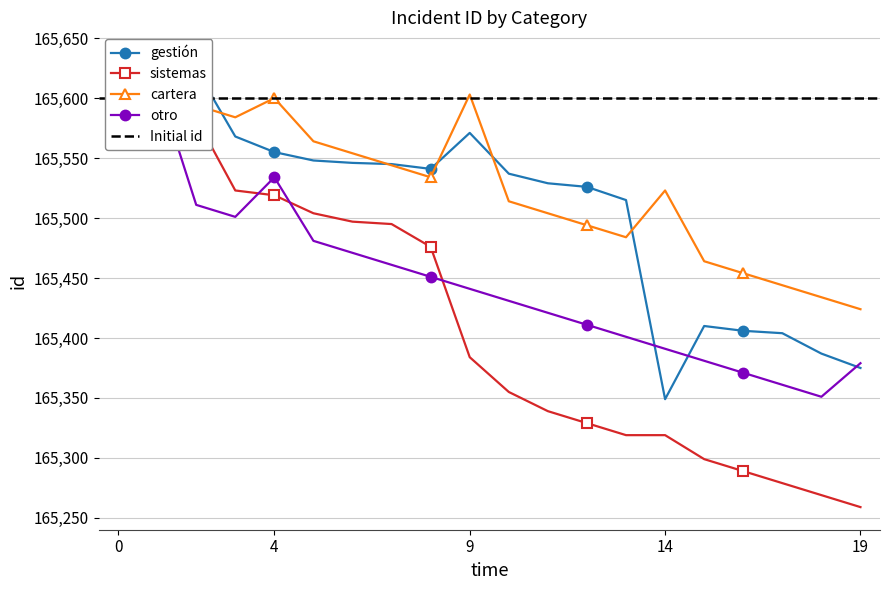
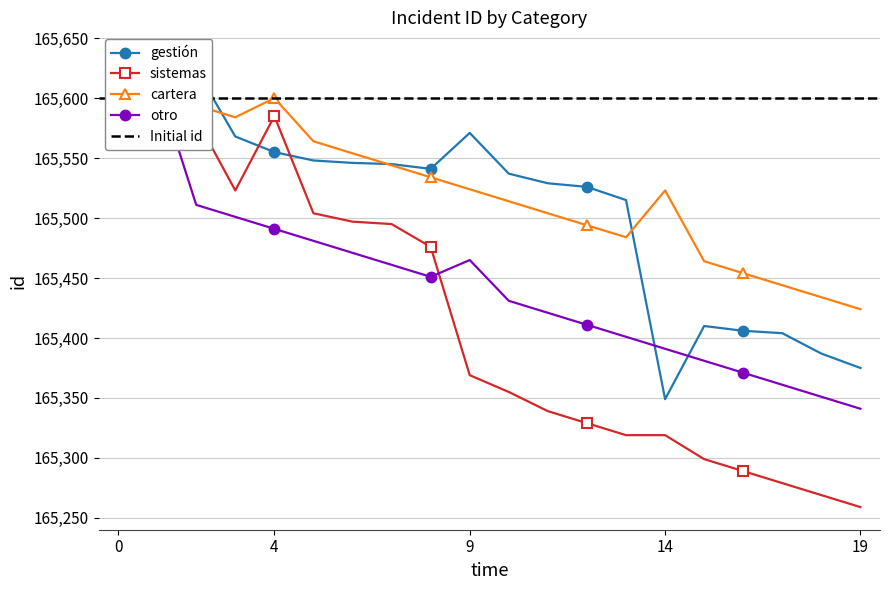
sistemas, 4: 165,519 -> 165,585
otro, 4: 165,534 -> 165,491
sistemas, 9: 165,384 -> 165,369
cartera, 9: 165,603 -> 165,524
otro, 9: 165,441 -> 165,465
otro, 19: 165,379 -> 165,341
